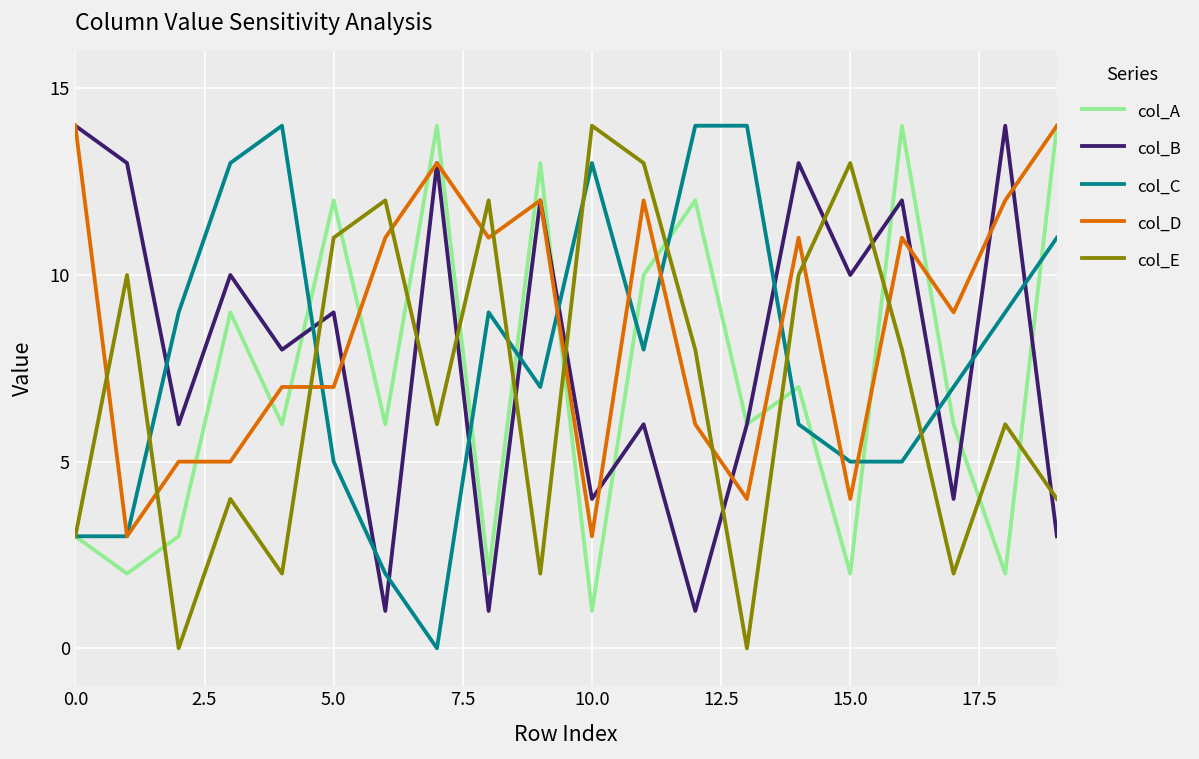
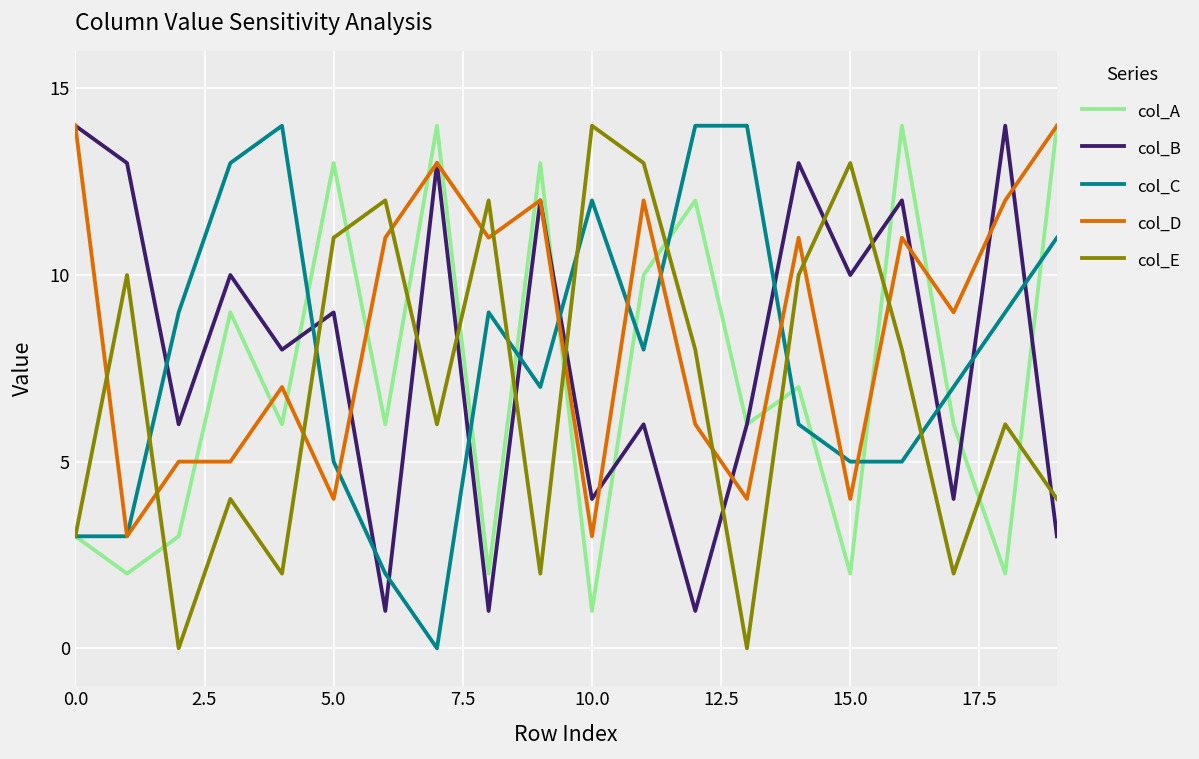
col_A, 5.0: 12 -> 13
col_D, 5.0: 7 -> 4
col_C, 10.0: 13 -> 12
